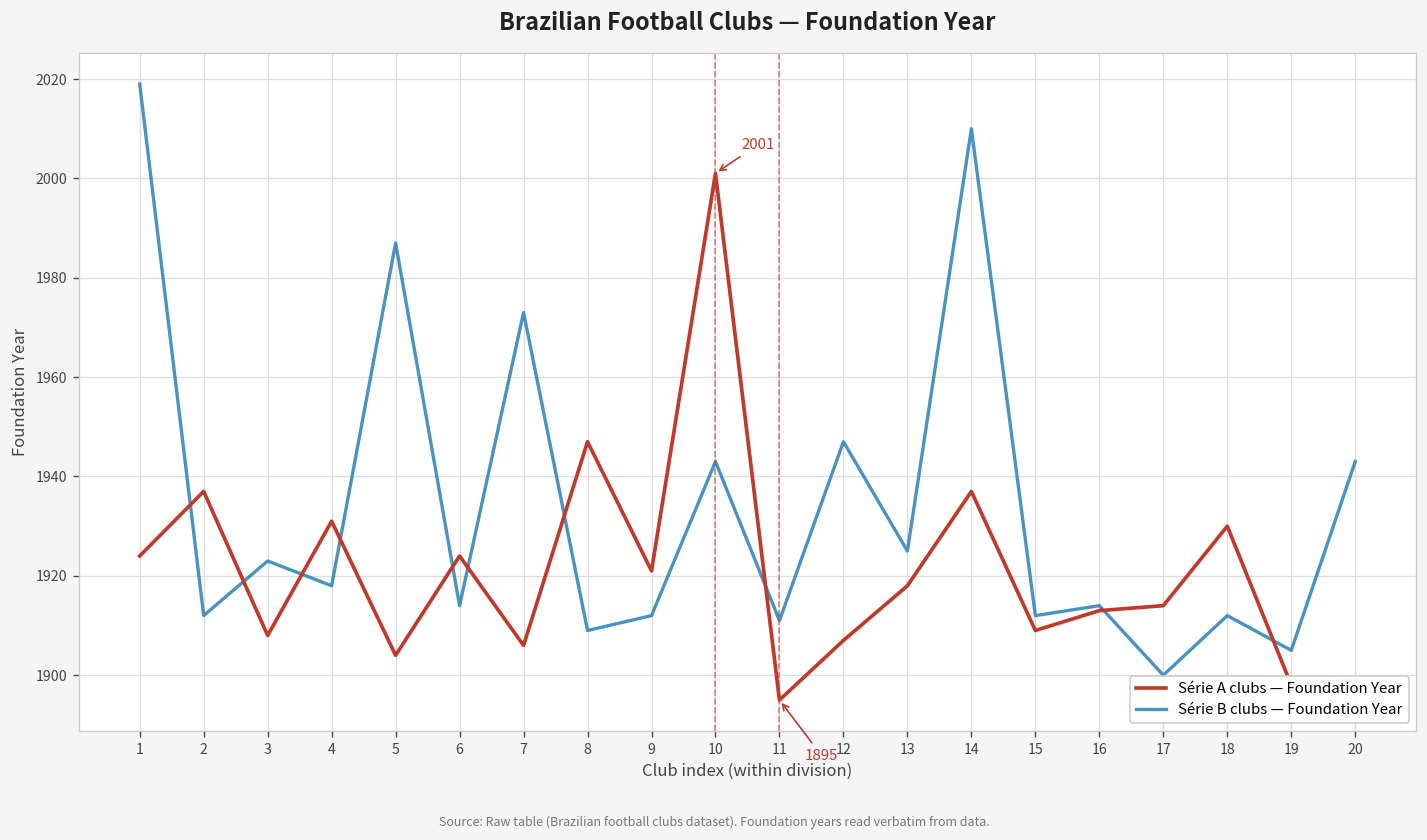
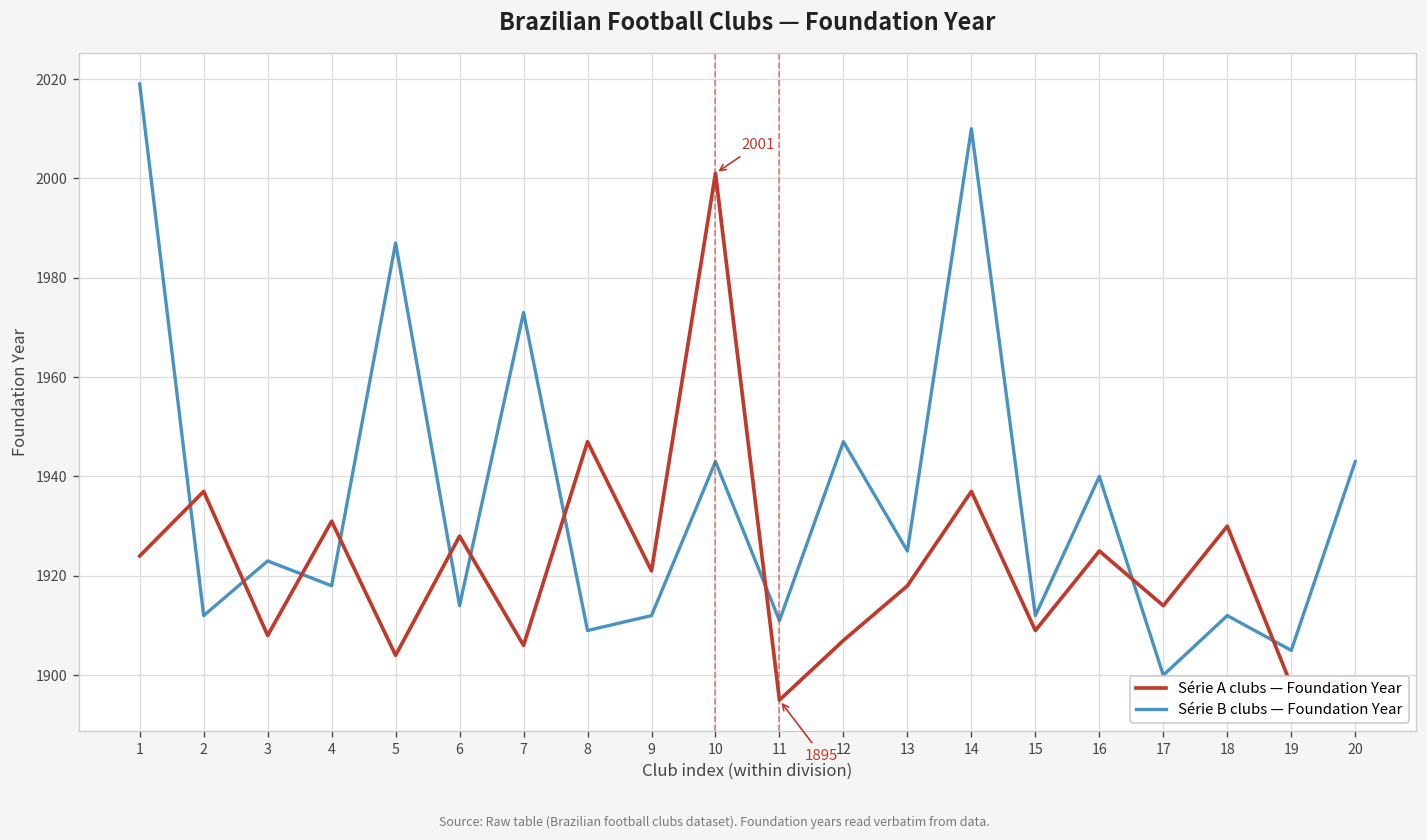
Série A clubs — Foundation Year, 6: 1924 -> 1928
Série A clubs — Foundation Year, 16: 1913 -> 1925
Série B clubs — Foundation Year, 16: 1914 -> 1940
